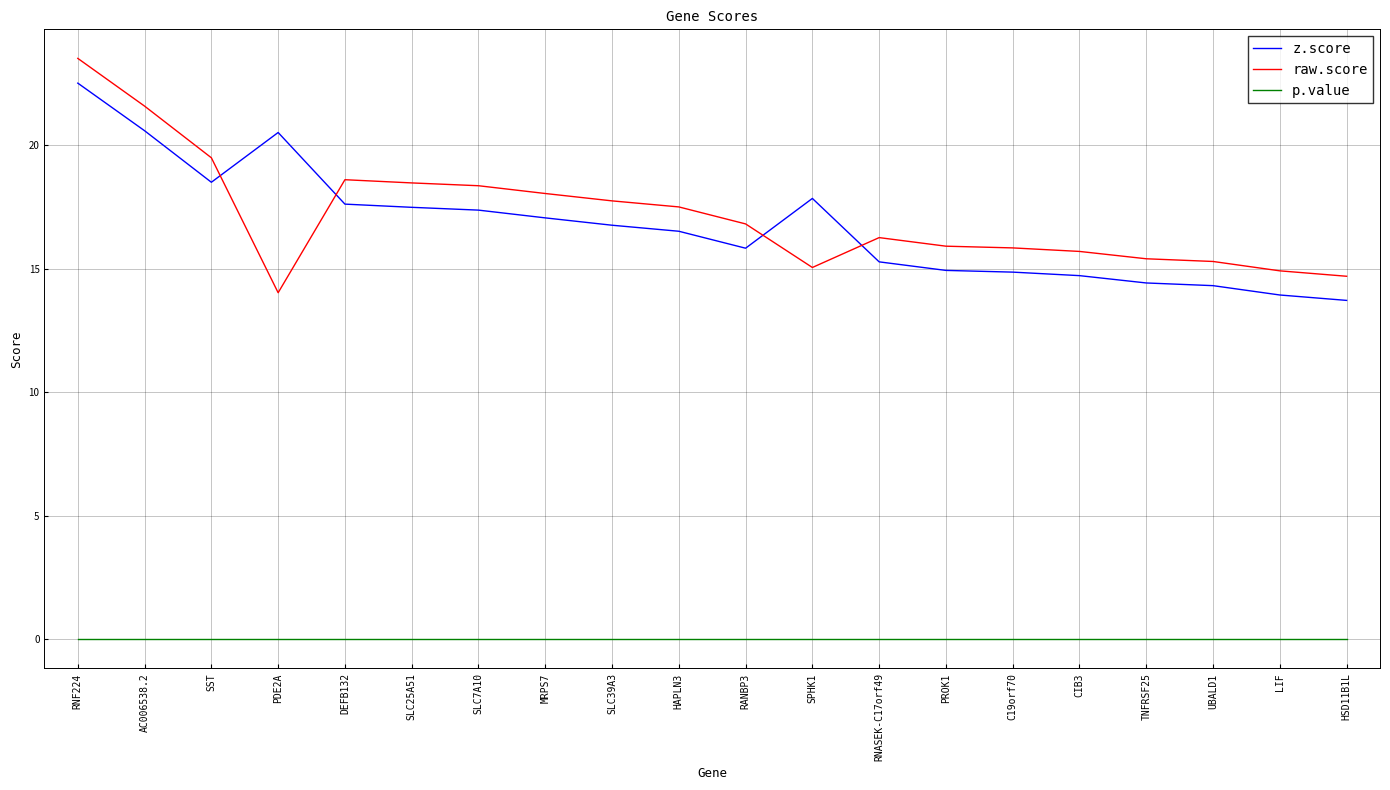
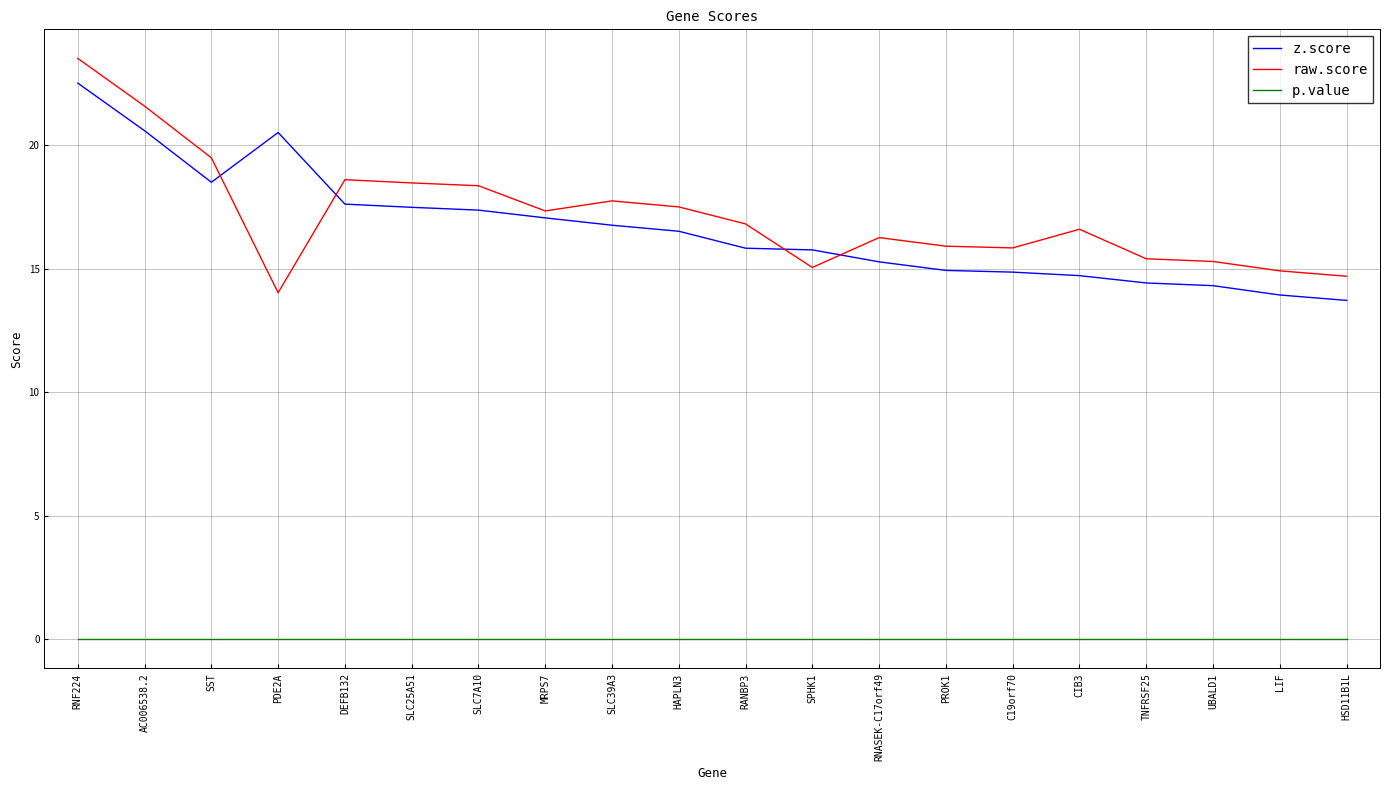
raw.score, MRPS7: 18.1 -> 17.3
z.score, SPHK1: 17.9 -> 15.8
raw.score, CIB3: 15.7 -> 16.6
